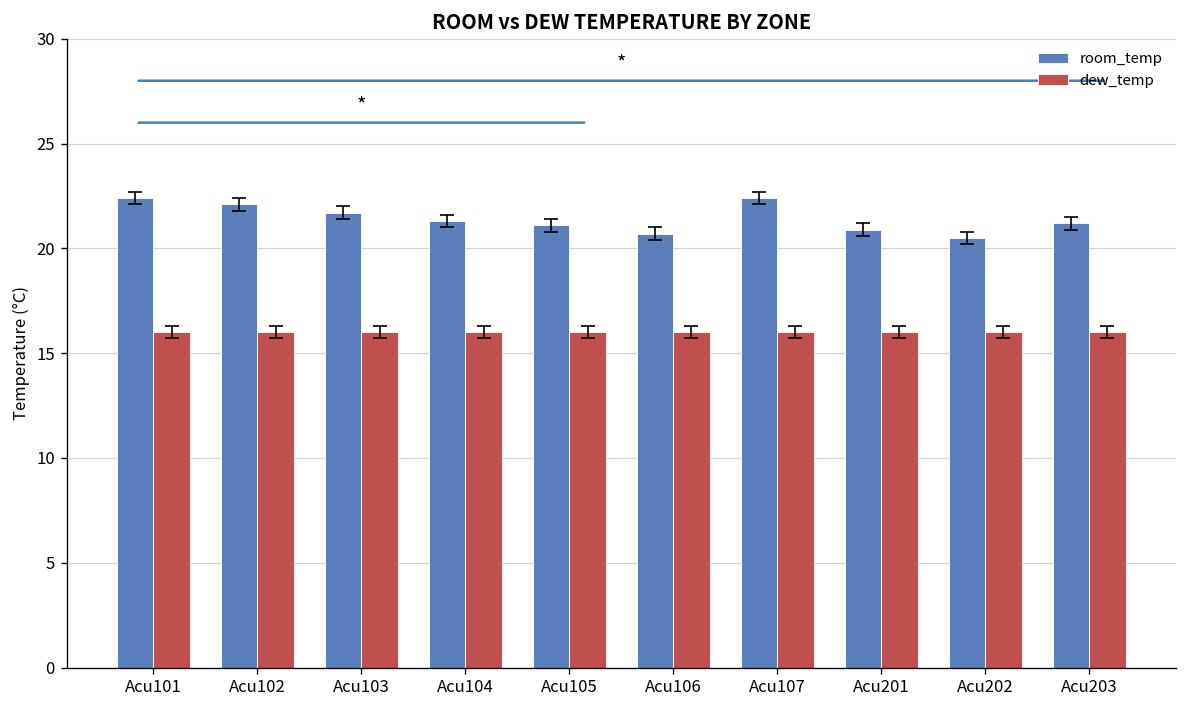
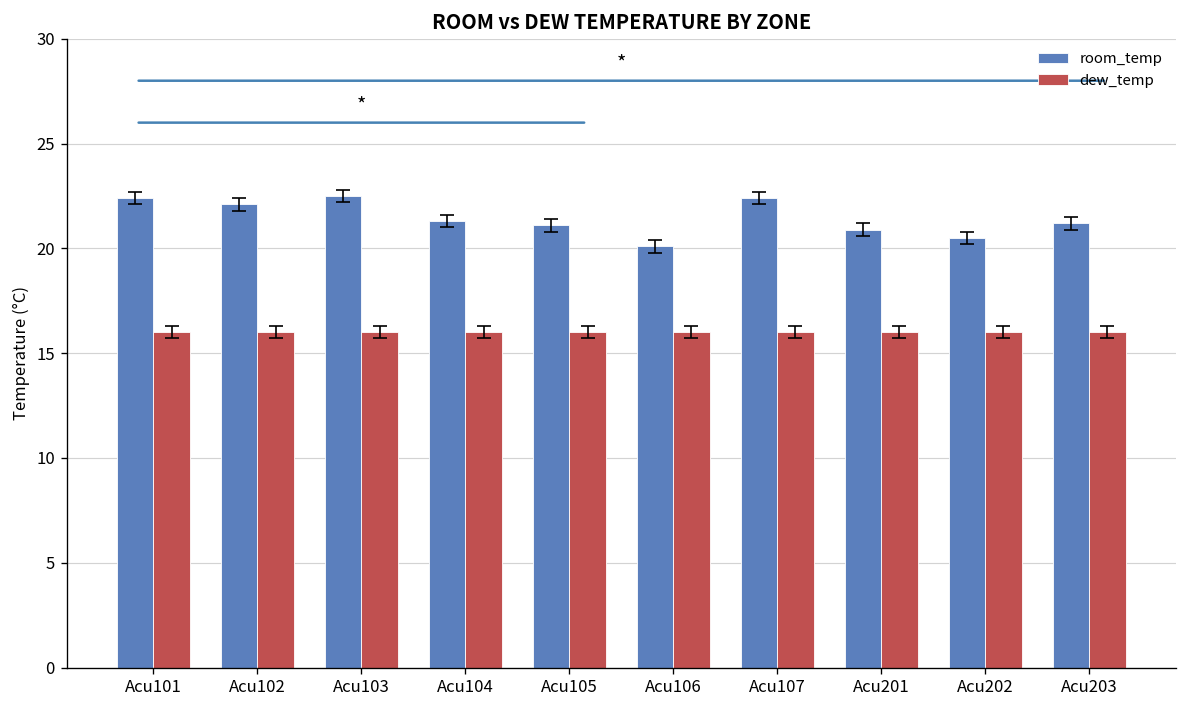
room_temp, Acu103: 21.7 -> 22.5
room_temp, Acu106: 20.7 -> 20.1
